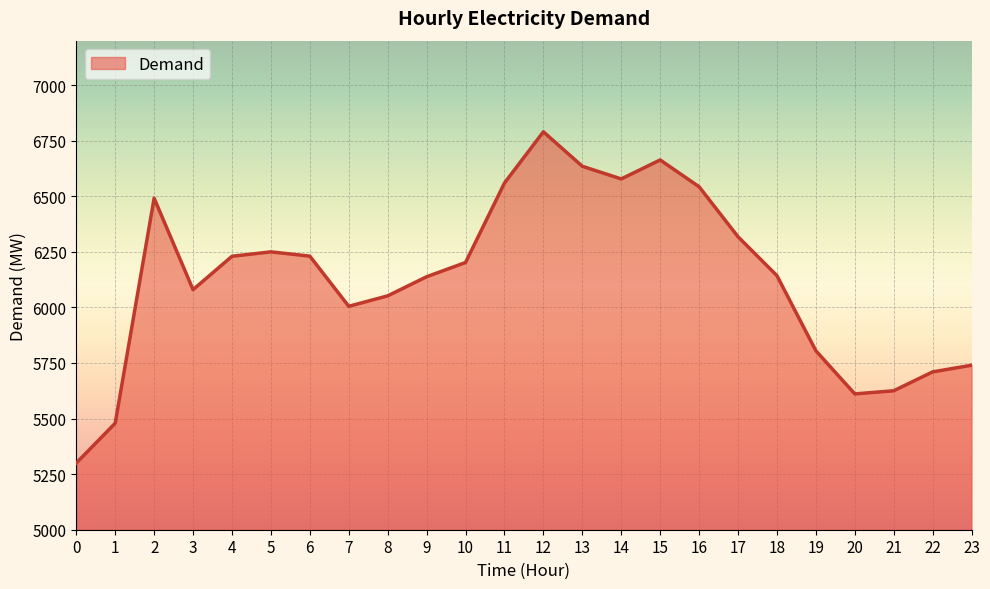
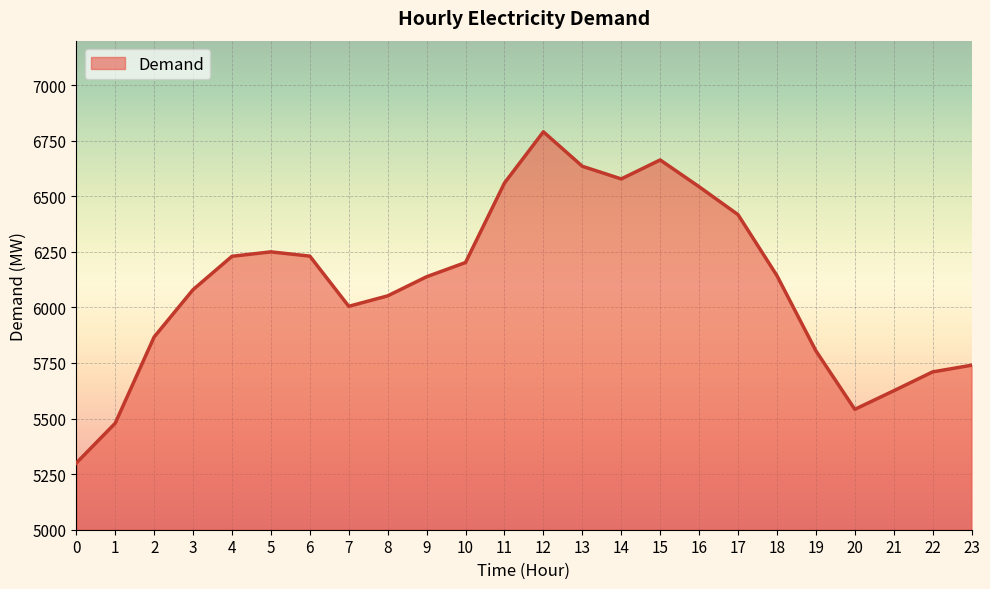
2: 6490 -> 5870
17: 6320 -> 6420
20: 5610 -> 5540
